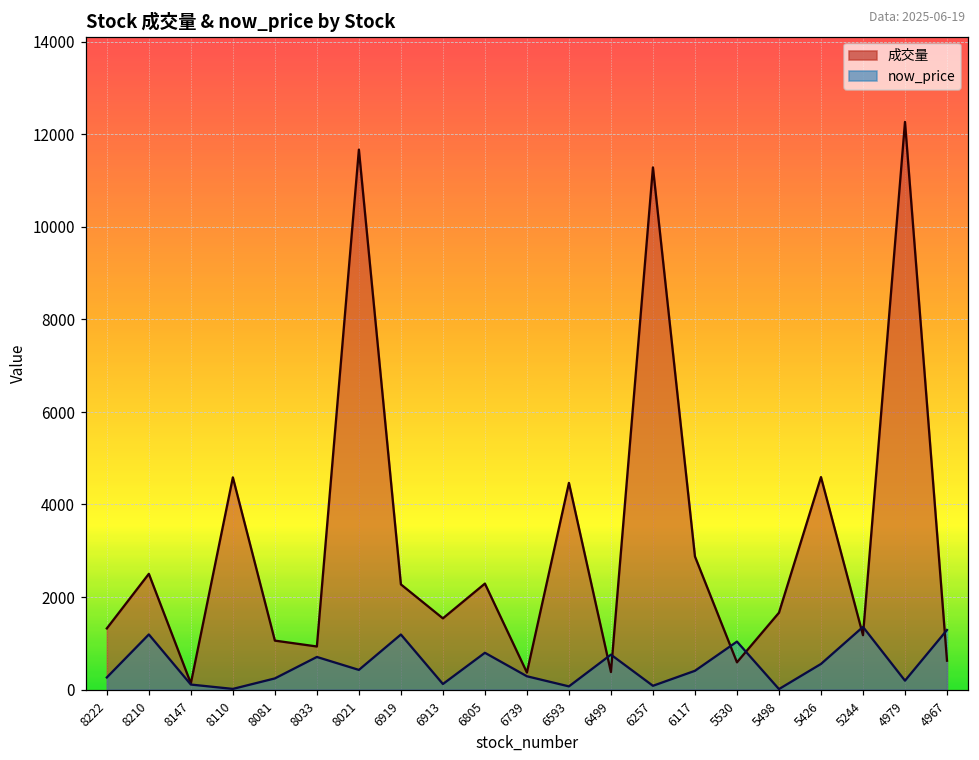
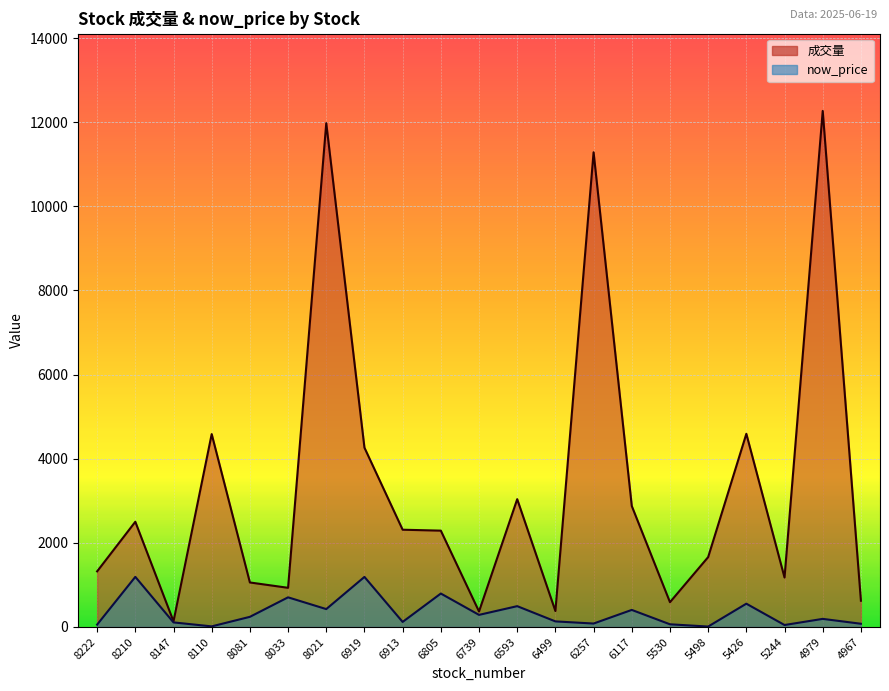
now_price, 8222: 300 -> 100
成交量, 8021: 11700 -> 12000
成交量, 6919: 2300 -> 4300
成交量, 6913: 1500 -> 2300
成交量, 6593: 4500 -> 3000
now_price, 6593: 100 -> 500
now_price, 6499: 800 -> 100
now_price, 5530: 1000 -> 100
now_price, 5244: 1400 -> 0
now_price, 4967: 1300 -> 100
